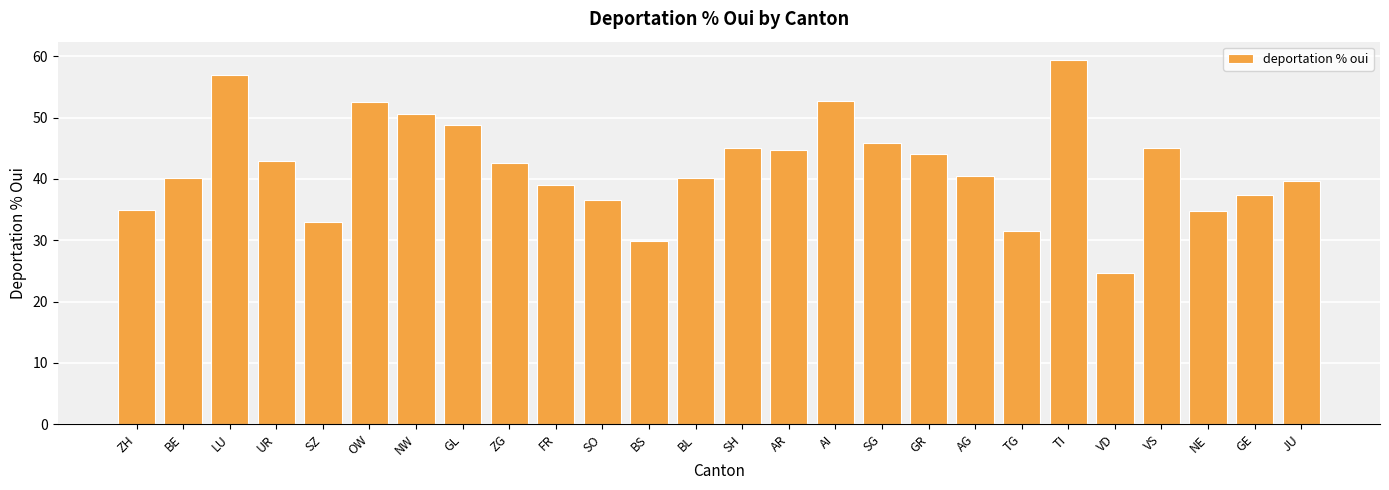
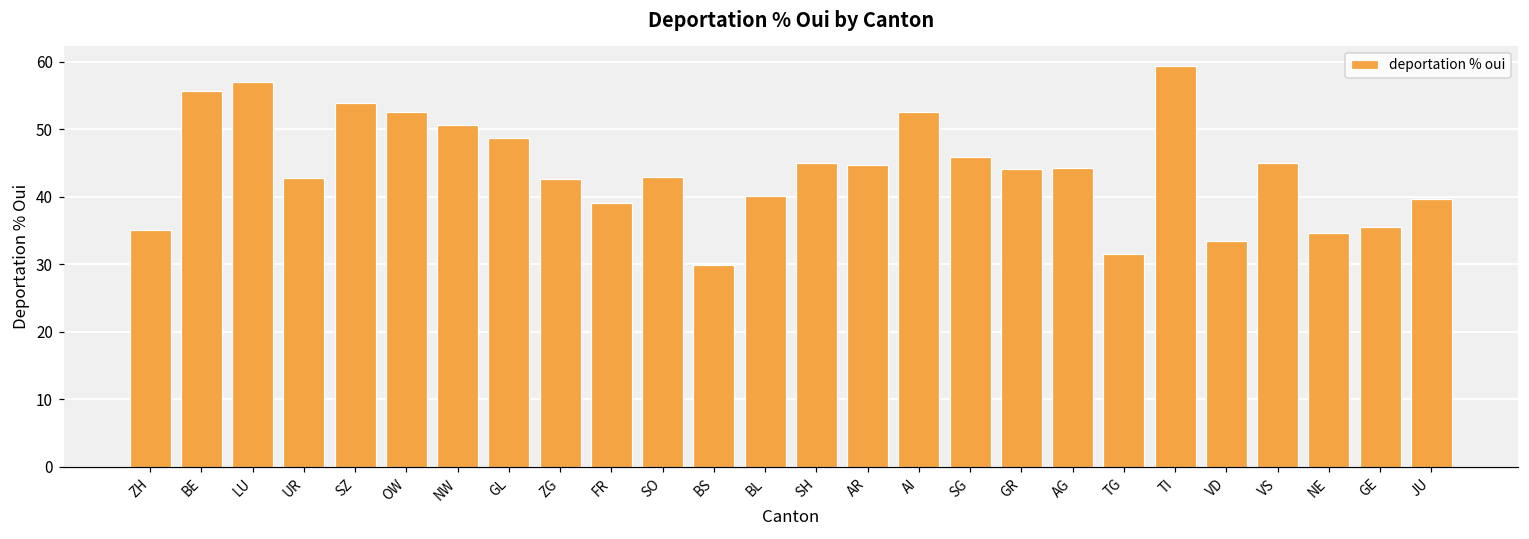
BE: 40 -> 56
SZ: 33 -> 54
SO: 37 -> 43
AG: 40 -> 44
VD: 25 -> 33
GE: 37 -> 35
